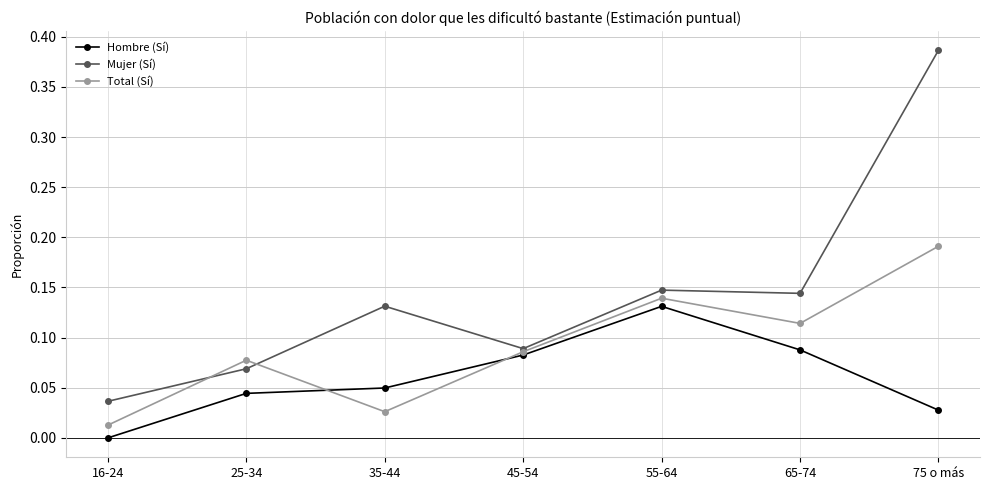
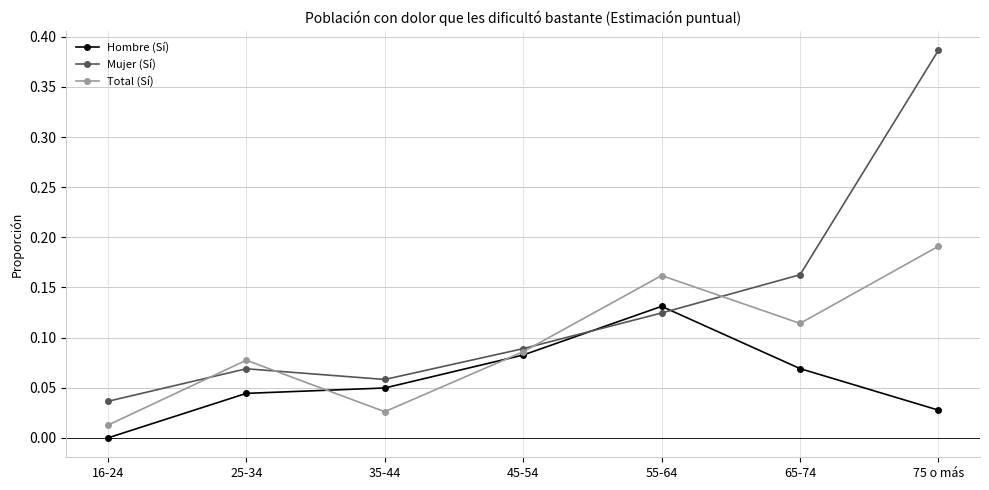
Mujer (Sí), 35-44: 0.131 -> 0.058
Mujer (Sí), 55-64: 0.147 -> 0.125
Total (Sí), 55-64: 0.139 -> 0.162
Hombre (Sí), 65-74: 0.088 -> 0.069
Mujer (Sí), 65-74: 0.144 -> 0.163
